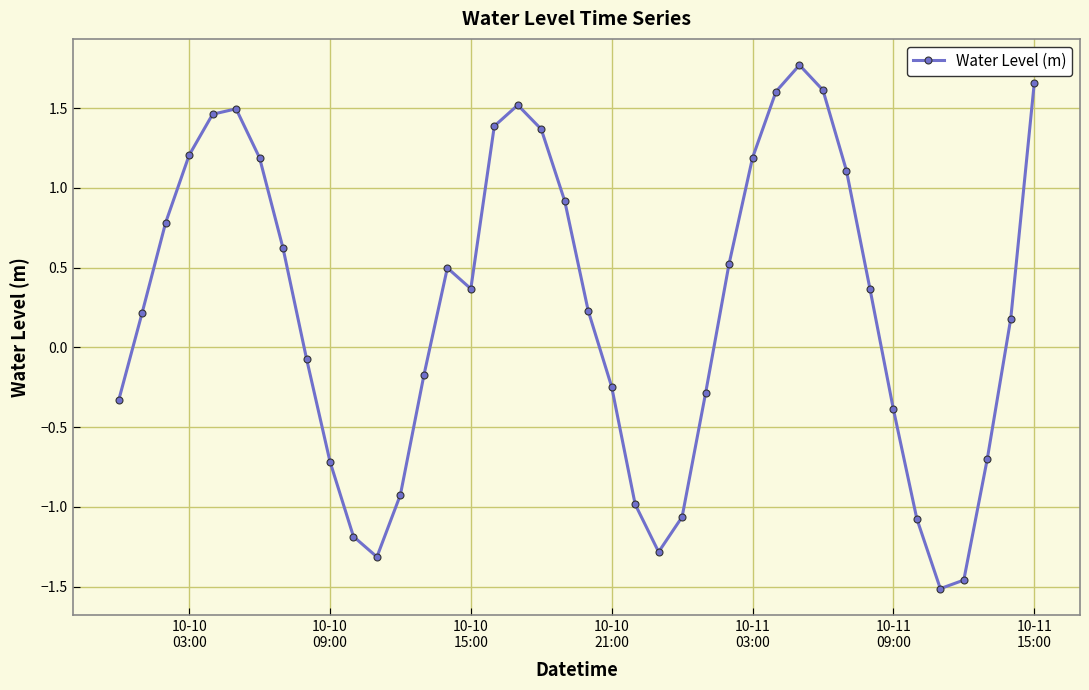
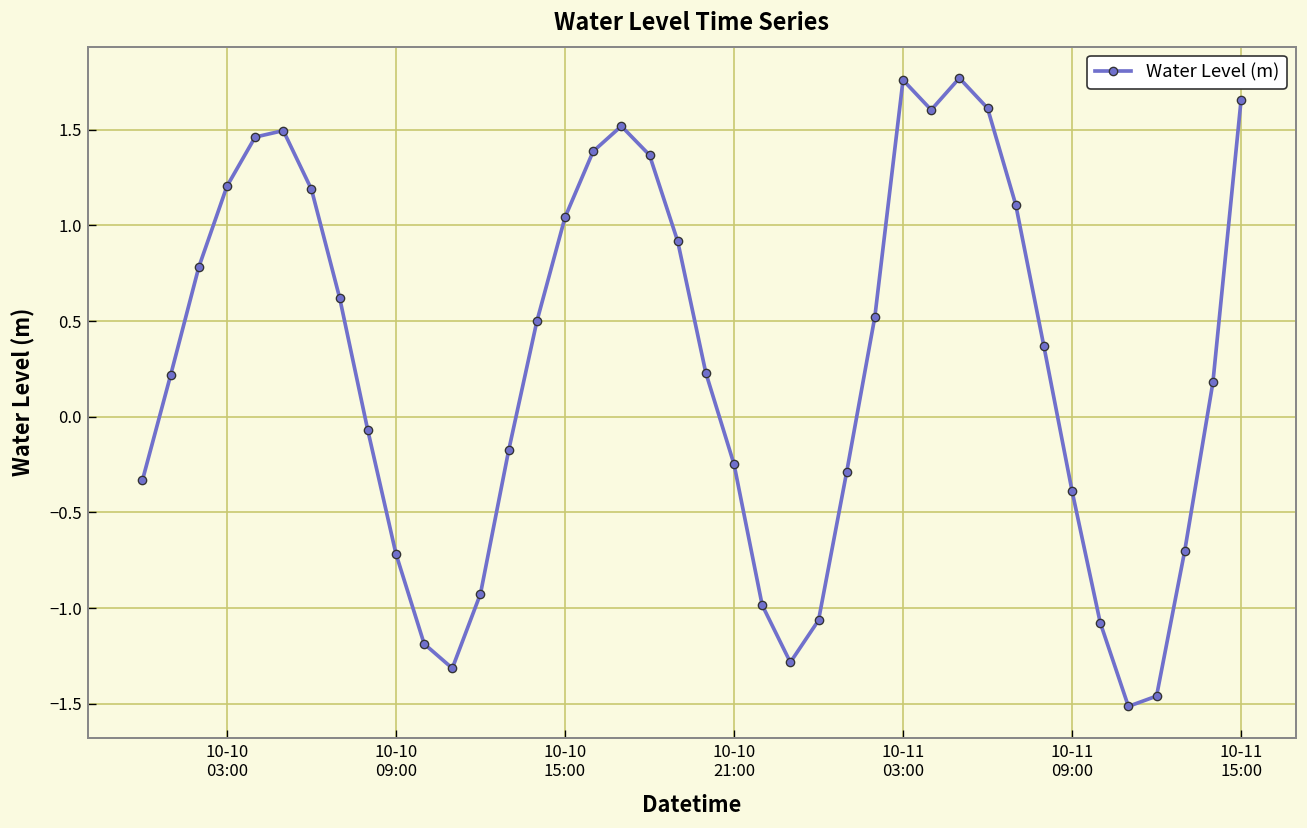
10-10 15:00: 0.37 -> 1.04
10-11 03:00: 1.19 -> 1.76
